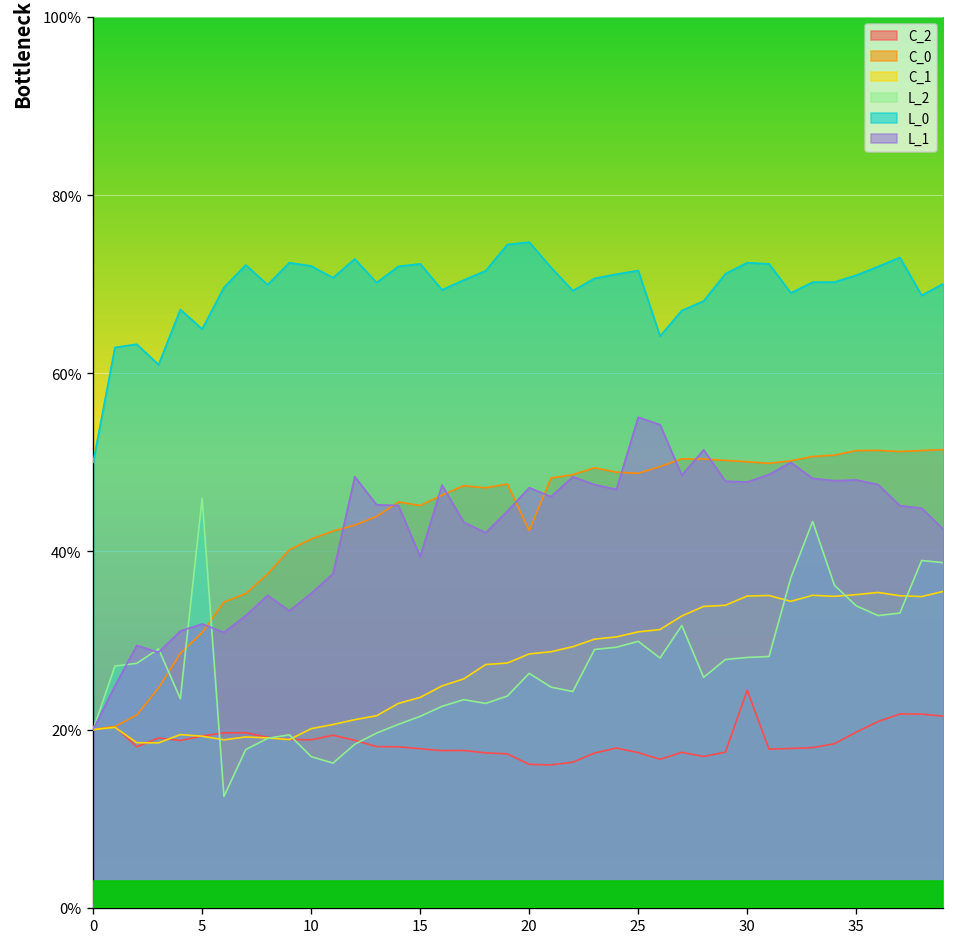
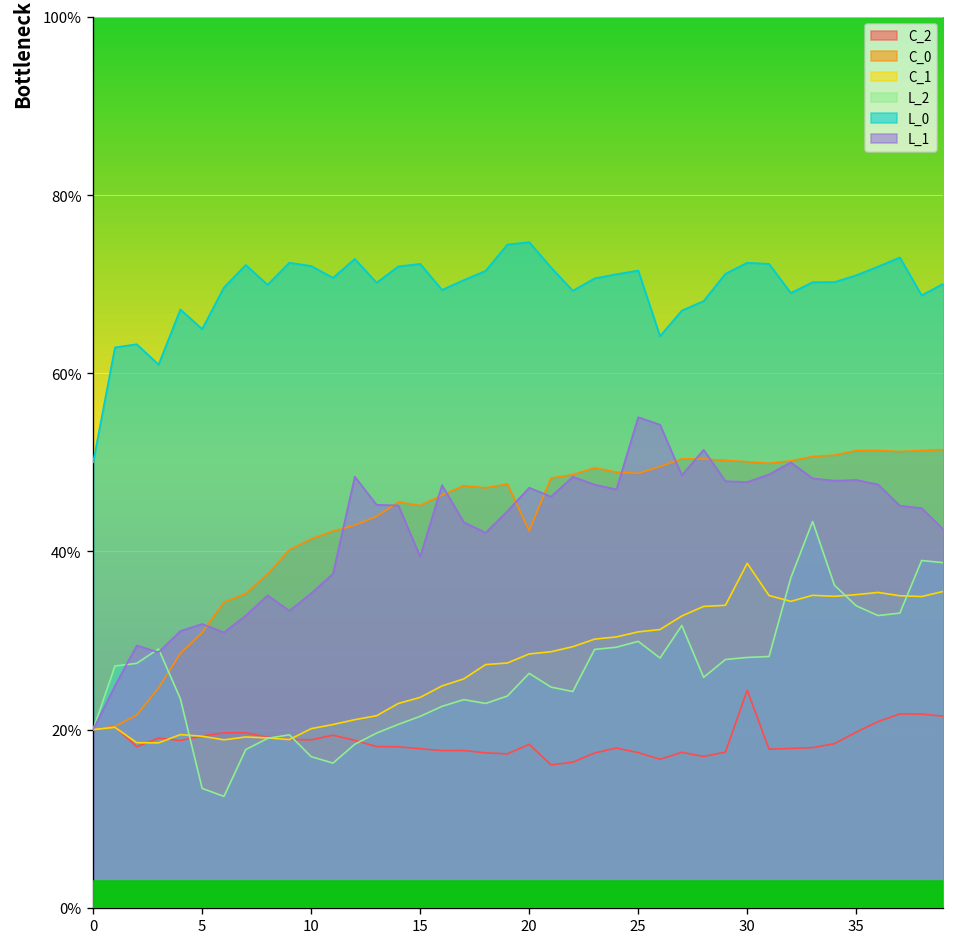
L_2, 5: 46% -> 13%
C_2, 20: 16% -> 18%
C_1, 30: 35% -> 39%
